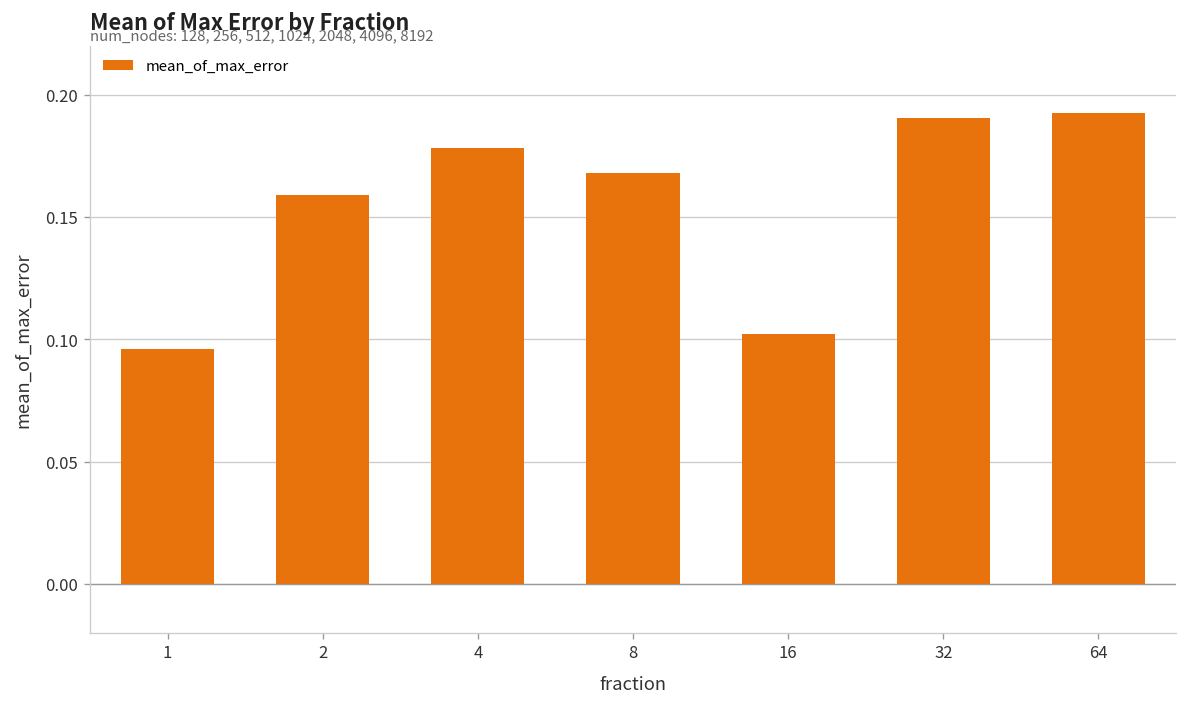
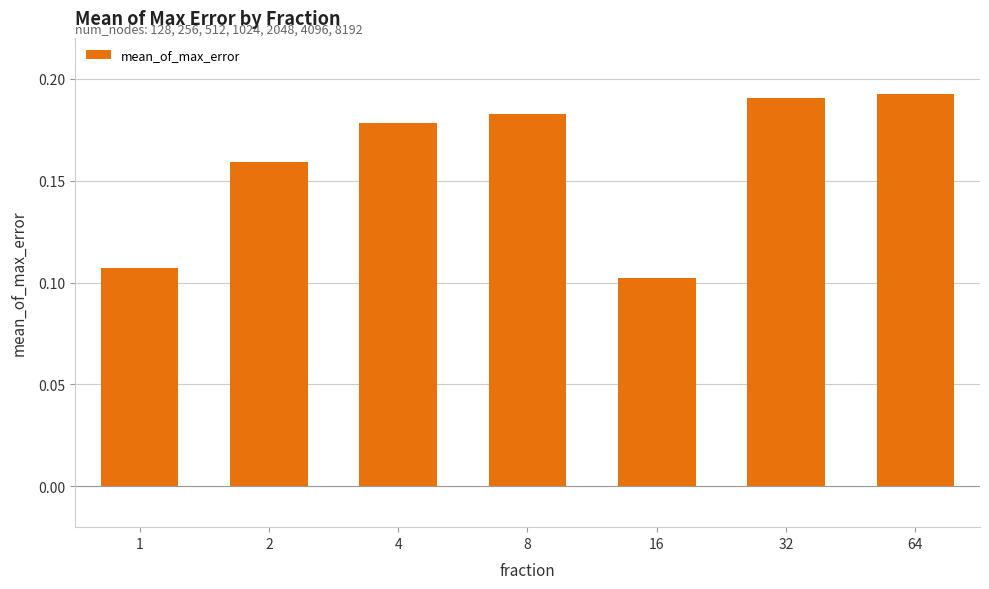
1: 0.096 -> 0.107
8: 0.168 -> 0.183
